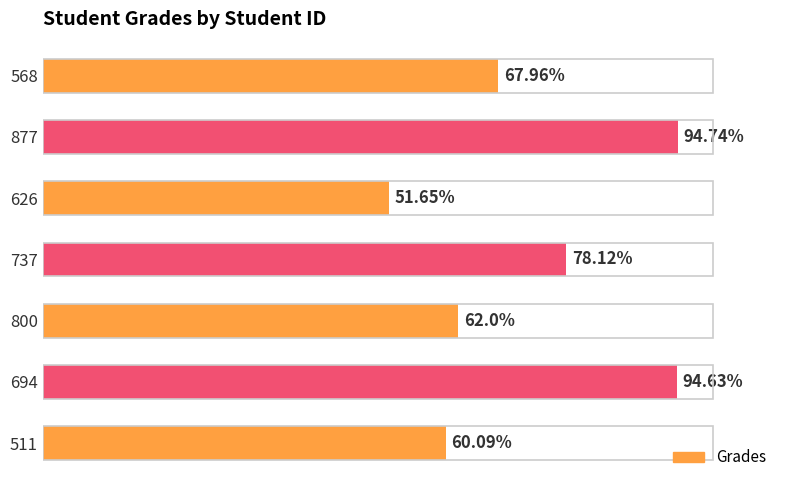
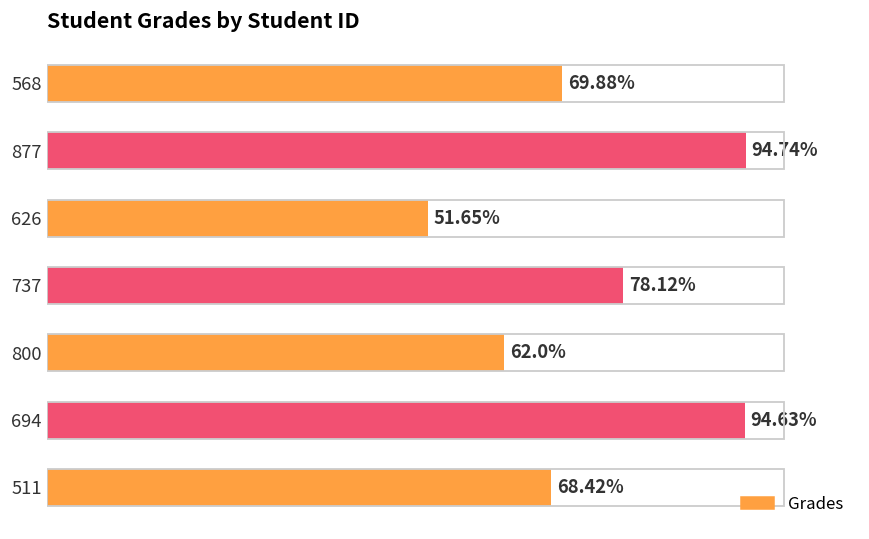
568: 67.96% -> 69.88%
511: 60.09% -> 68.42%
